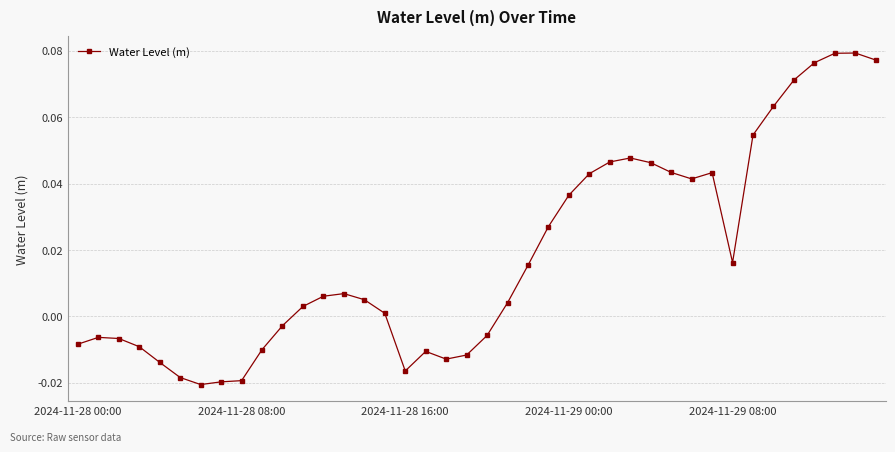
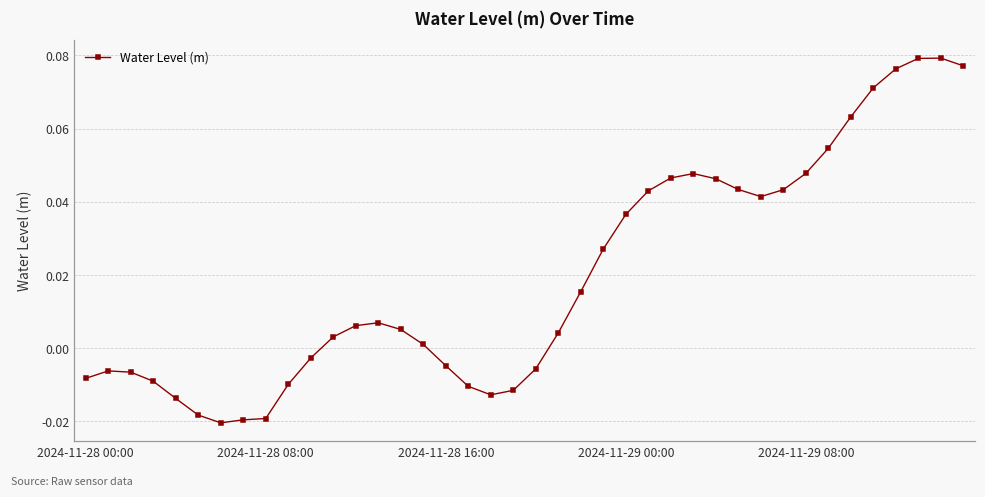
2024-11-28 16:00: -0.016 -> -0.005
2024-11-29 08:00: 0.016 -> 0.048
